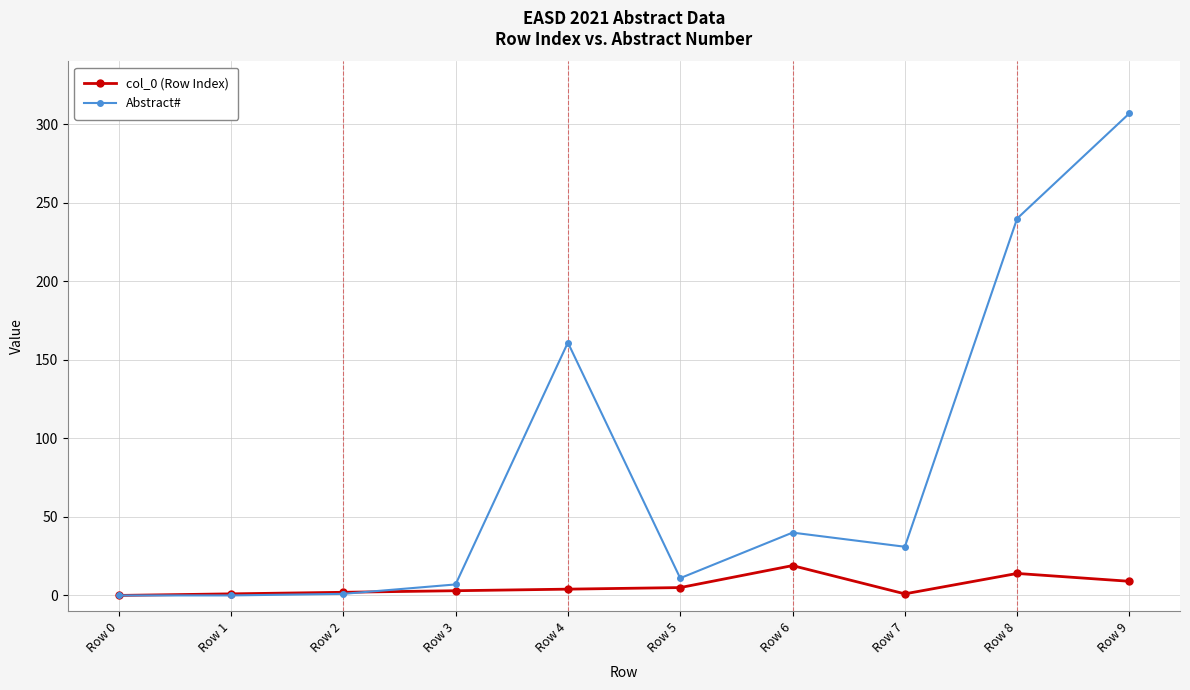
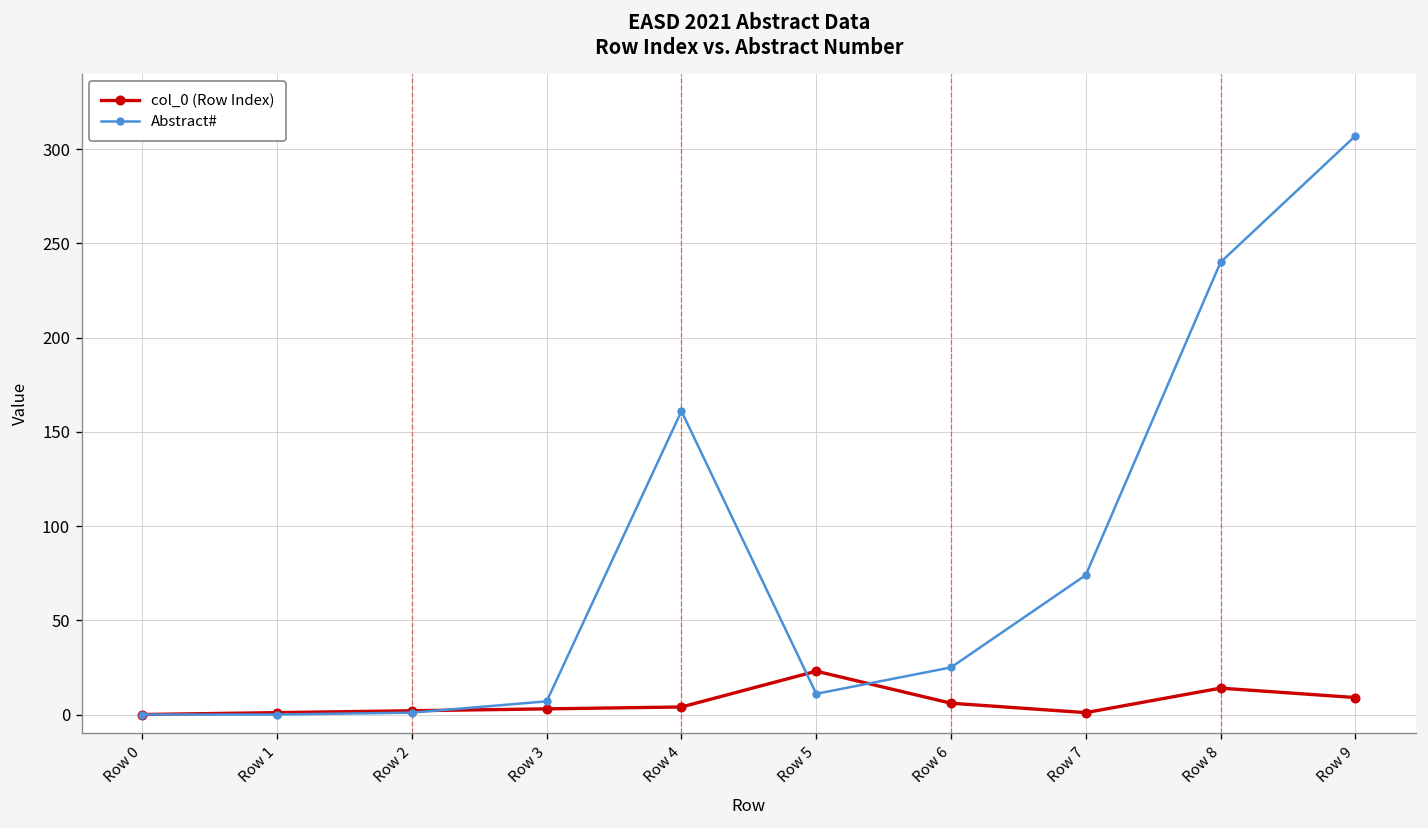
col_0 (Row Index), Row 5: 5 -> 23
col_0 (Row Index), Row 6: 19 -> 6
Abstract#, Row 6: 40 -> 25
Abstract#, Row 7: 31 -> 74
